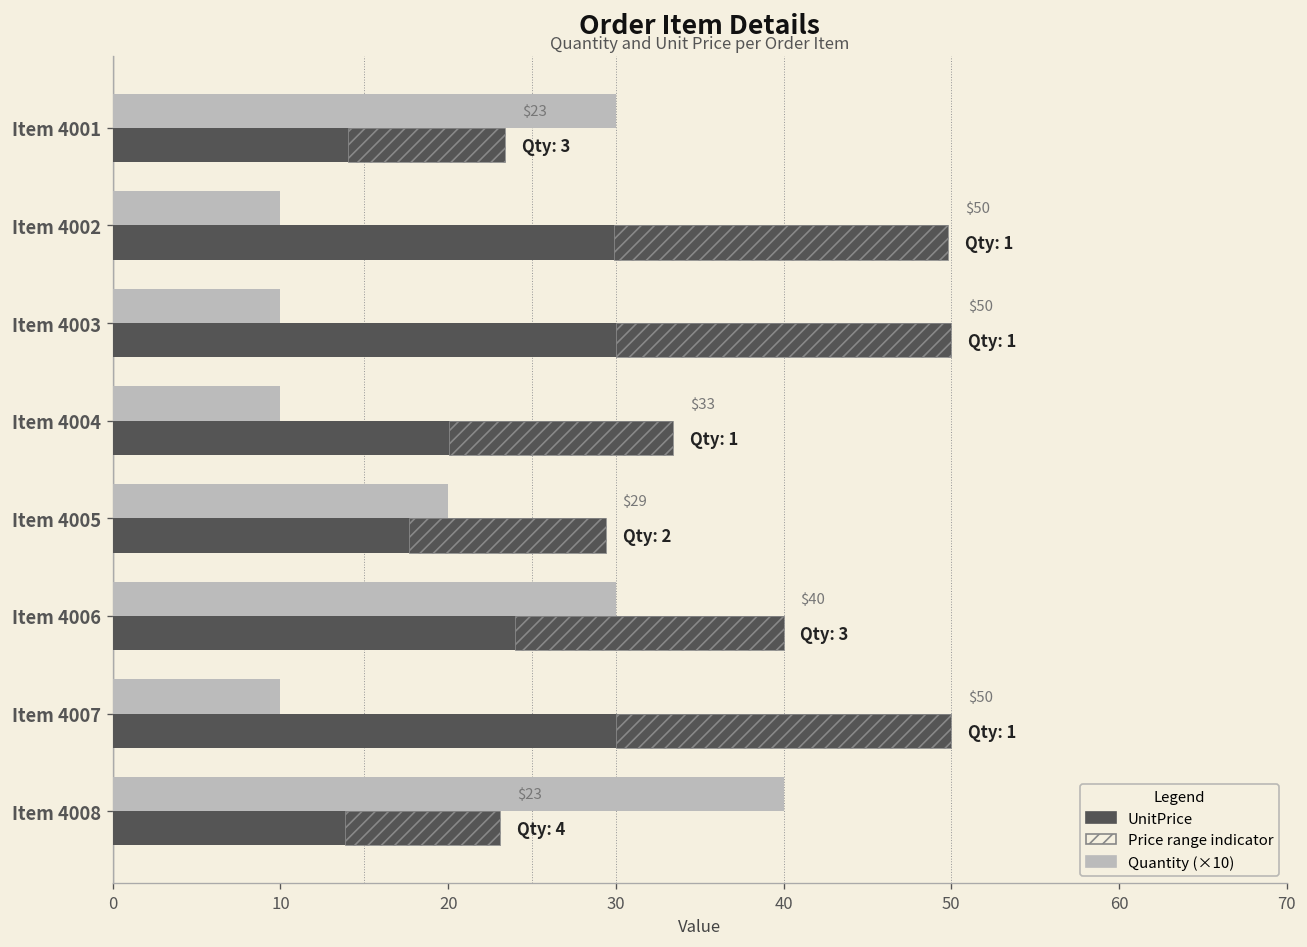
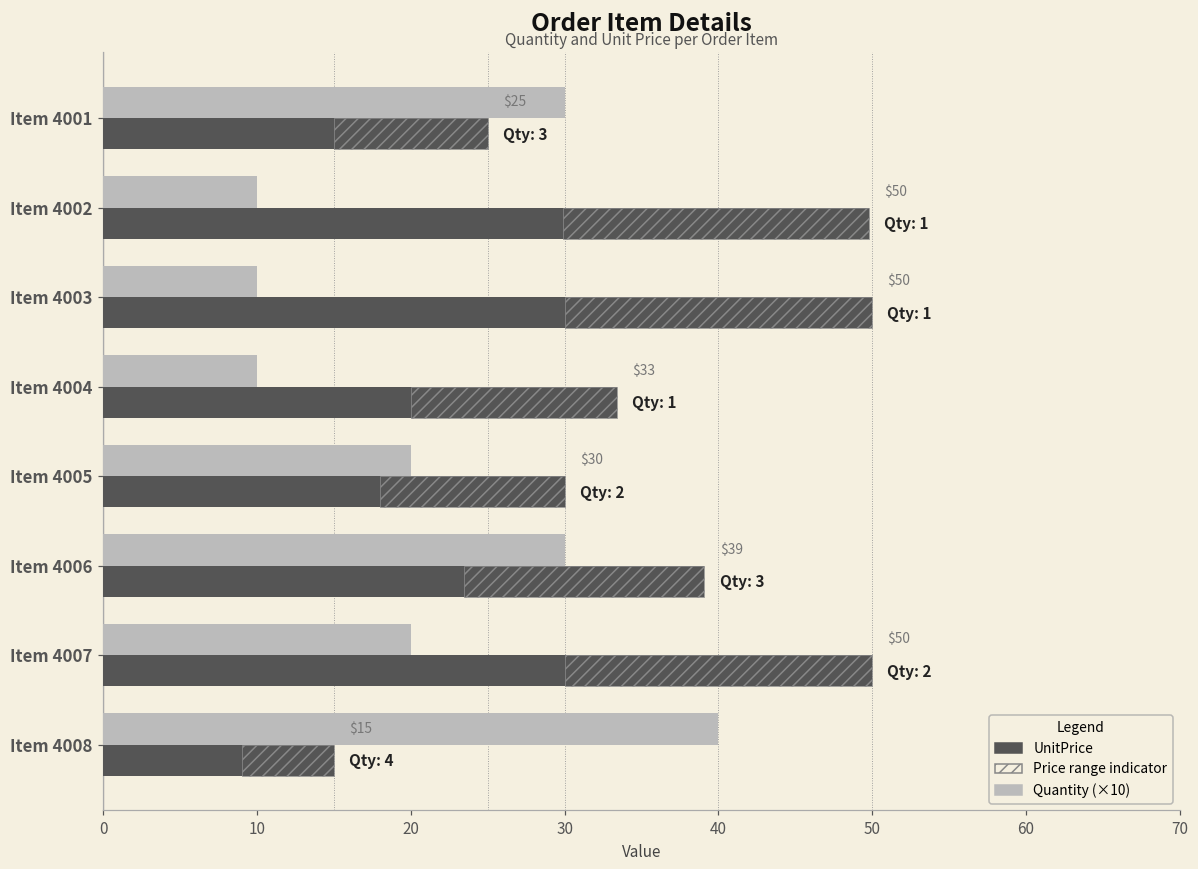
UnitPrice, Item 4001: $23 -> $25
UnitPrice, Item 4005: $29 -> $30
UnitPrice, Item 4006: $40 -> $39
Quantity (×10), Item 4007: 1 -> 2
UnitPrice, Item 4008: $23 -> $15
